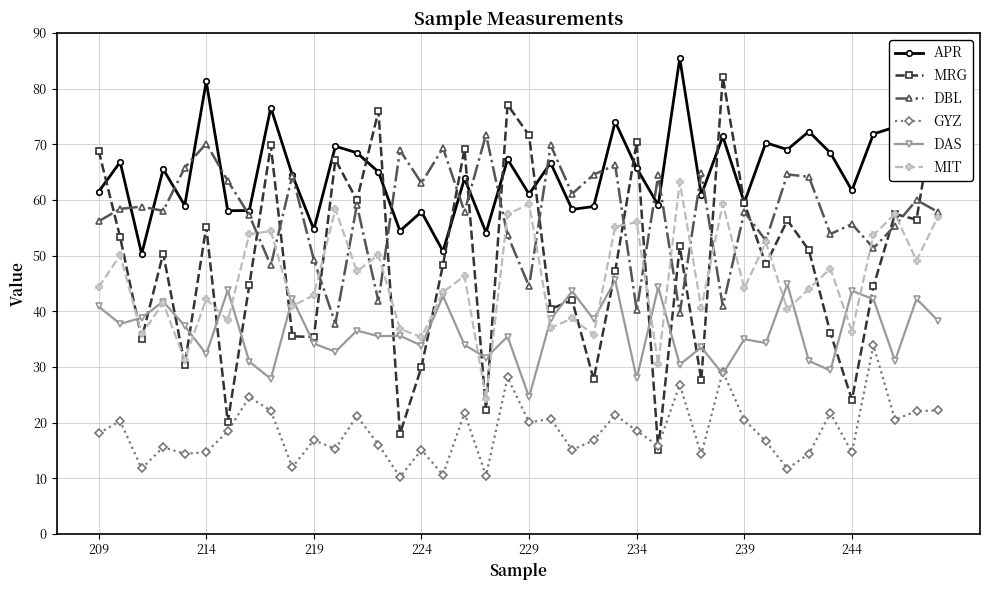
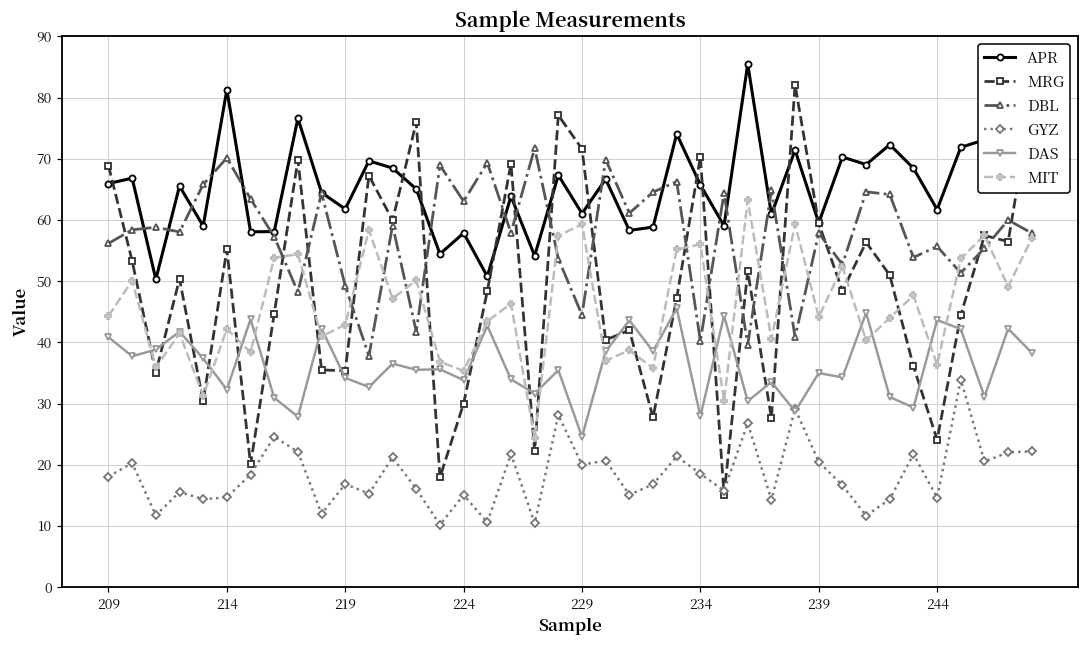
APR, 209: 61 -> 66
APR, 219: 55 -> 62
